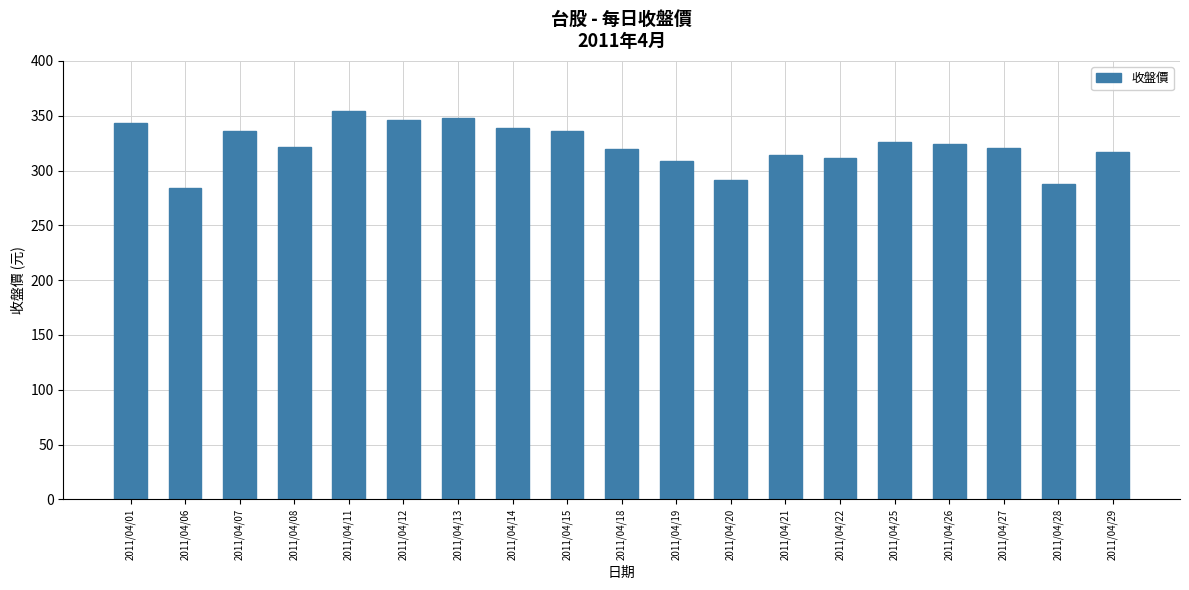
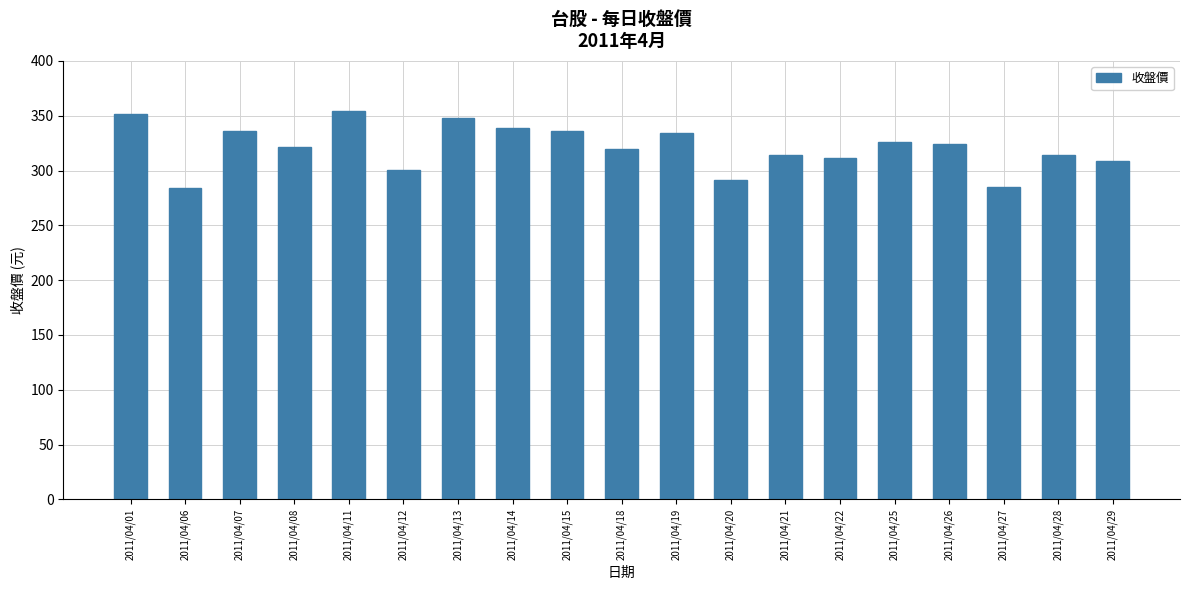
2011/04/01: 343 -> 352
2011/04/12: 346 -> 301
2011/04/19: 309 -> 334
2011/04/27: 321 -> 285
2011/04/28: 287 -> 315
2011/04/29: 317 -> 309
